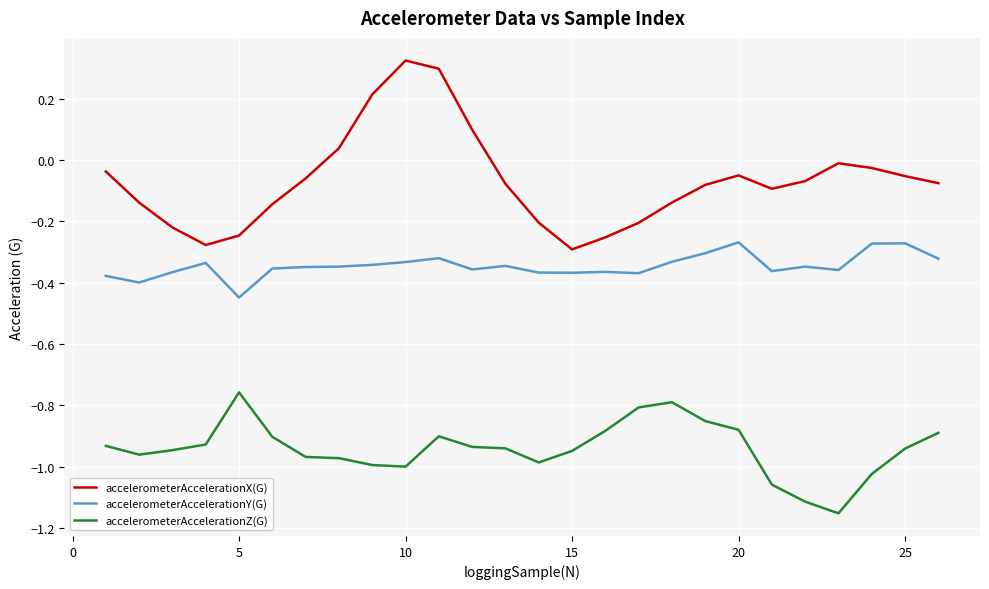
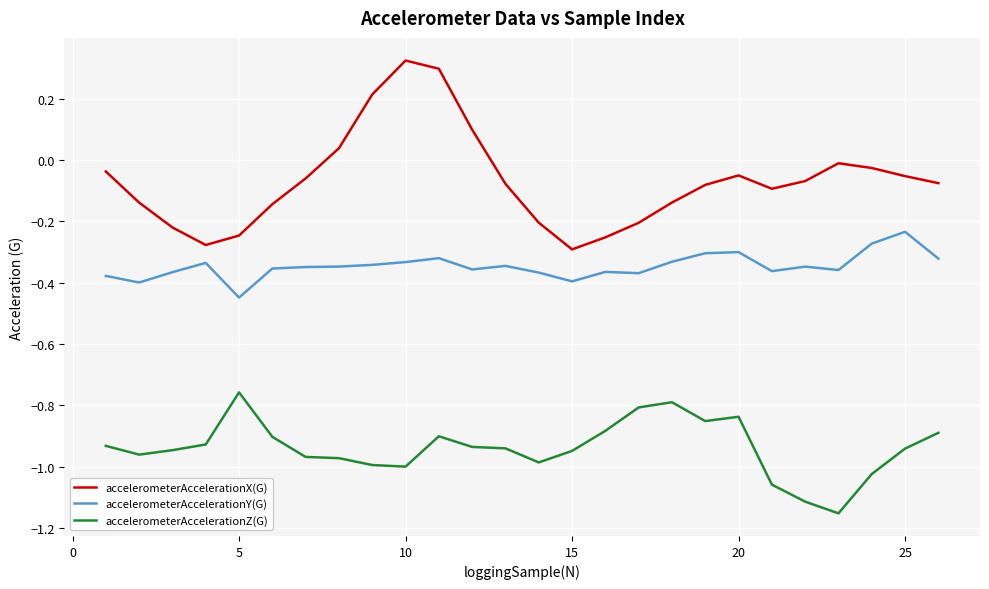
accelerometerAccelerationY(G), 15: -0.37 -> -0.40
accelerometerAccelerationY(G), 20: -0.27 -> -0.30
accelerometerAccelerationZ(G), 20: -0.88 -> -0.84
accelerometerAccelerationY(G), 25: -0.27 -> -0.23
